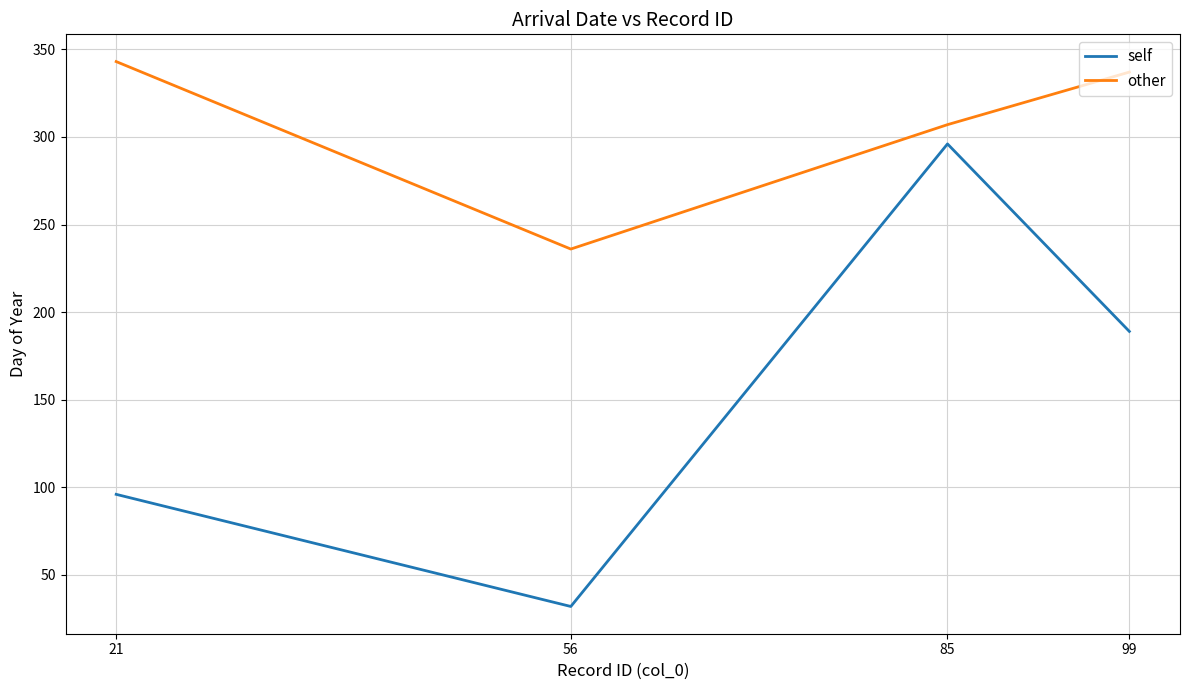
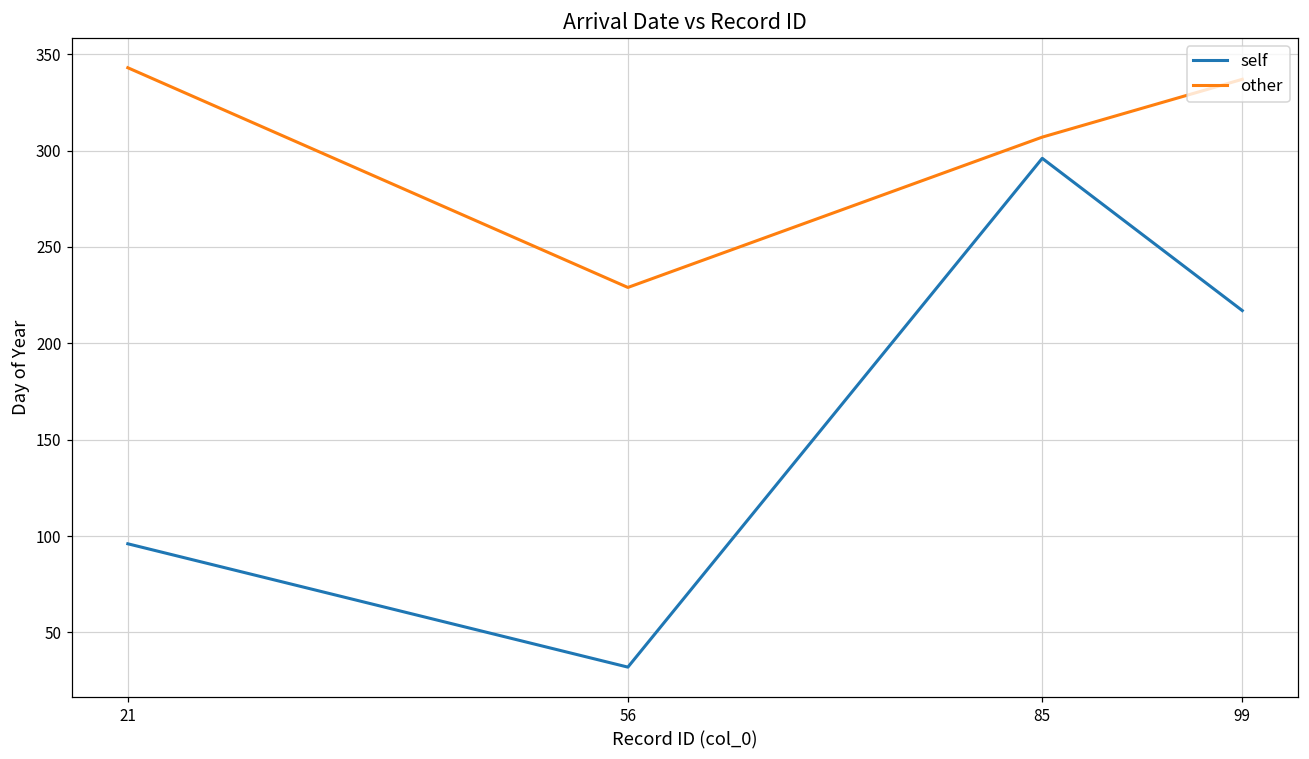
other, 56: 236 -> 229
self, 99: 189 -> 217
